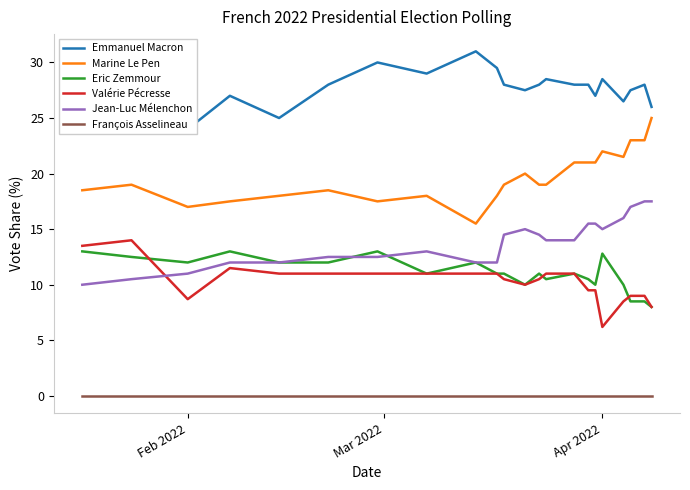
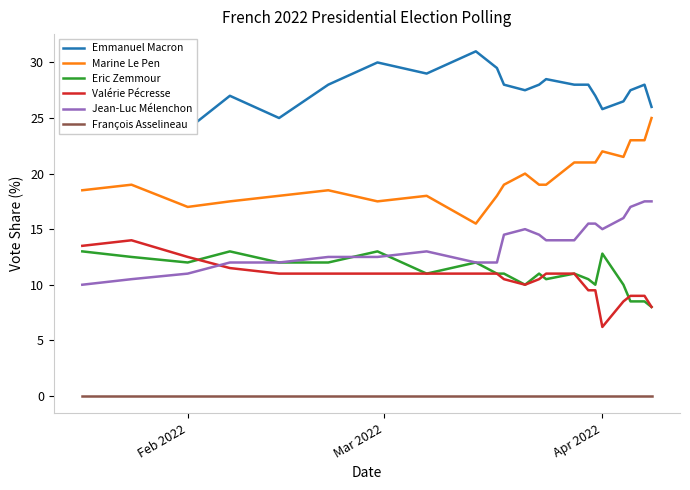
Valérie Pécresse, Feb 2022: 8.7 -> 12.5
Emmanuel Macron, Apr 2022: 28.5 -> 25.8
